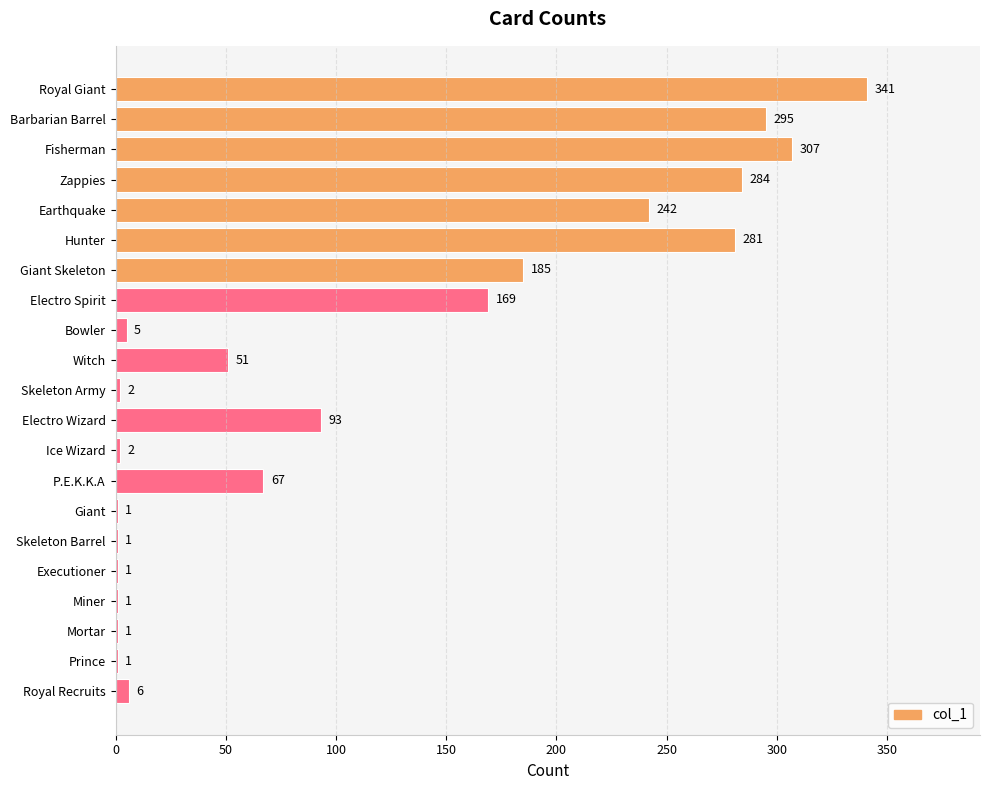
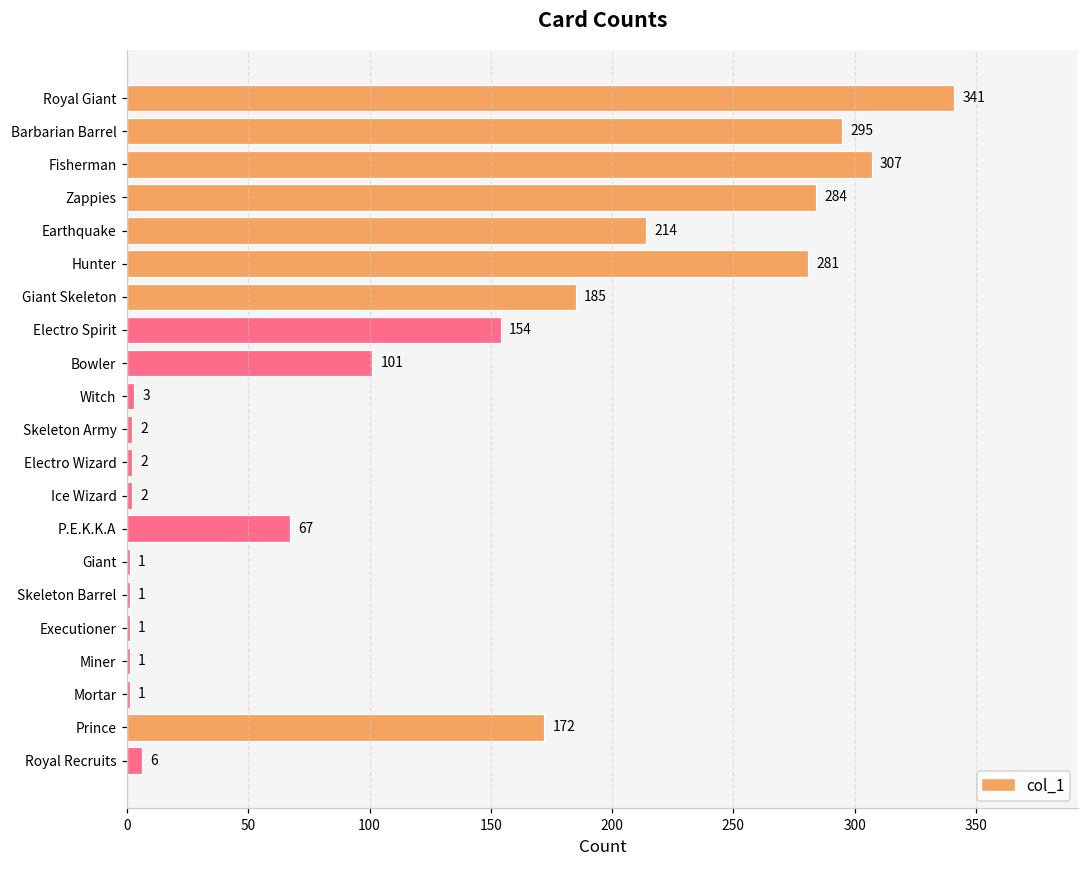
Earthquake: 242 -> 214
Electro Spirit: 169 -> 154
Bowler: 5 -> 101
Witch: 51 -> 3
Electro Wizard: 93 -> 2
Prince: 1 -> 172
